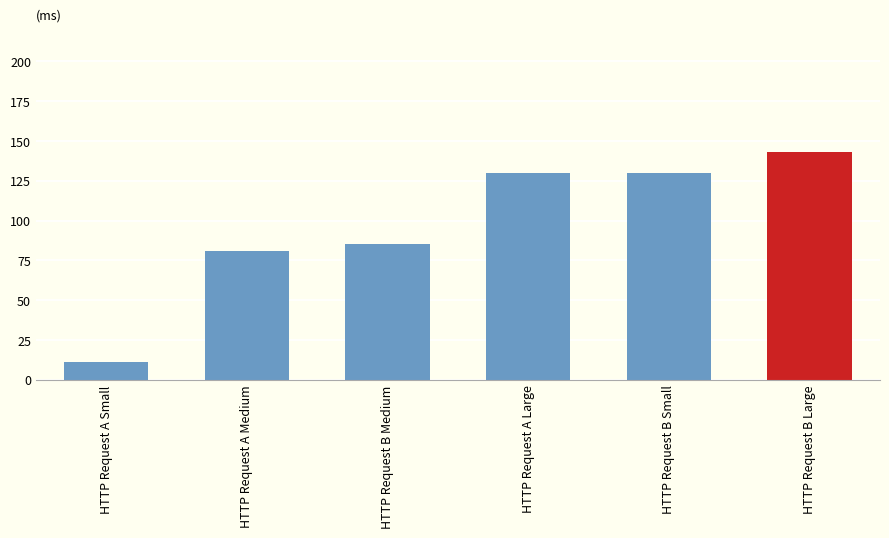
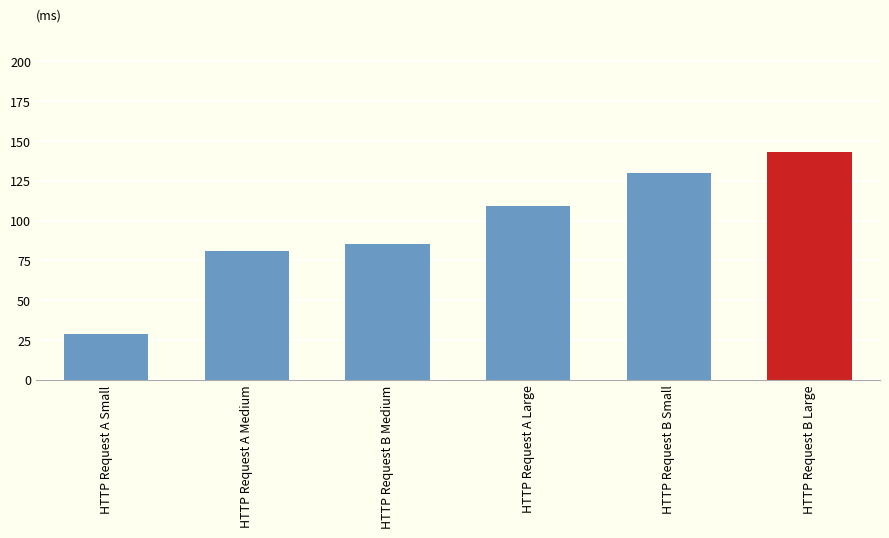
HTTP Request A Small: 11 -> 29
HTTP Request A Large: 130 -> 109
